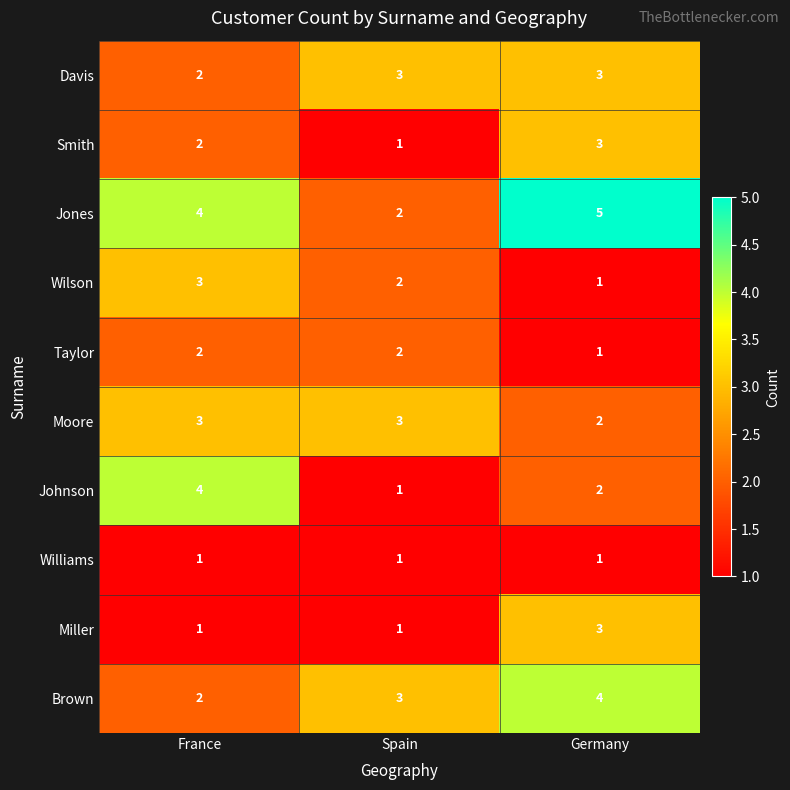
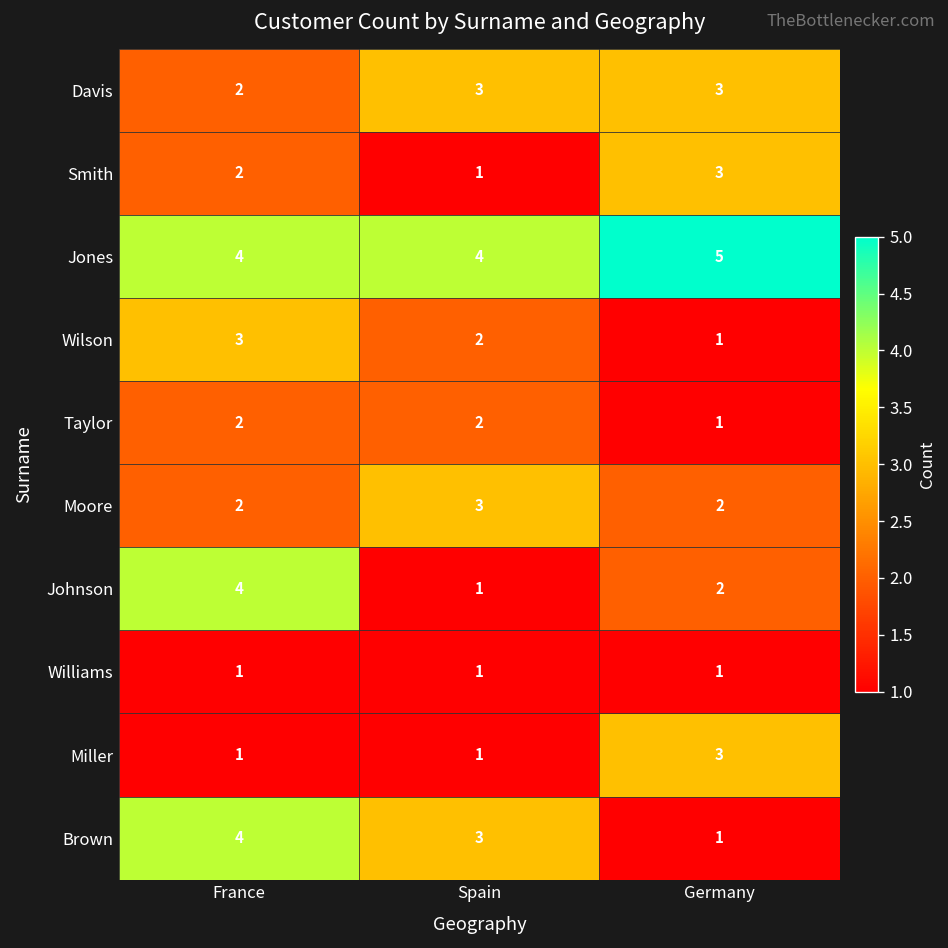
Jones, Spain: 2 -> 4
Moore, France: 3 -> 2
Brown, France: 2 -> 4
Brown, Germany: 4 -> 1
